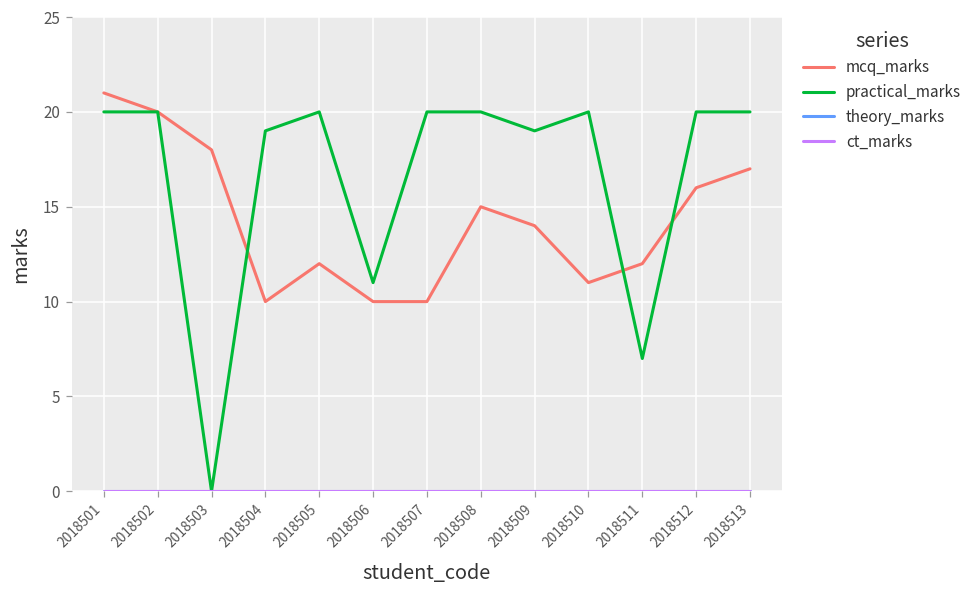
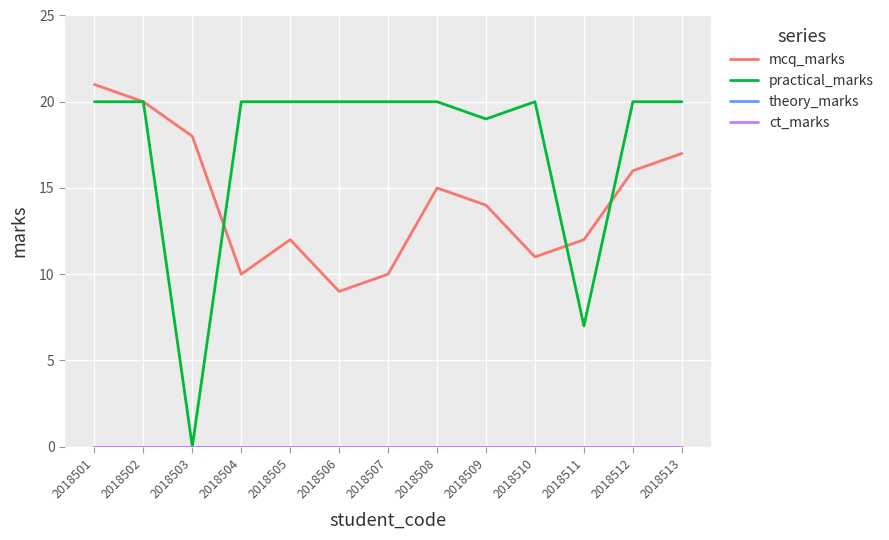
practical_marks, 2018504: 19 -> 20
mcq_marks, 2018506: 10 -> 9
practical_marks, 2018506: 11 -> 20
